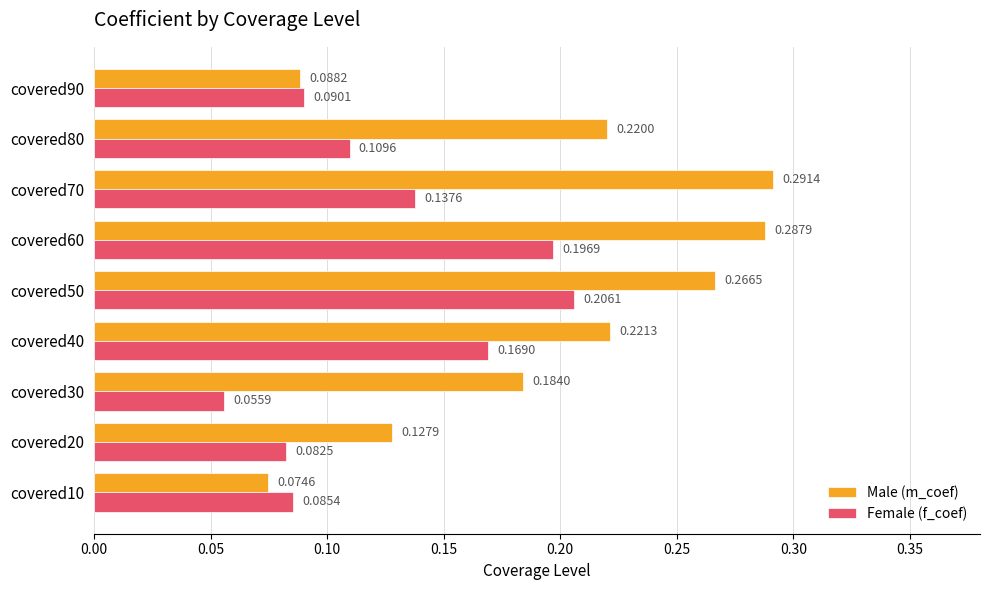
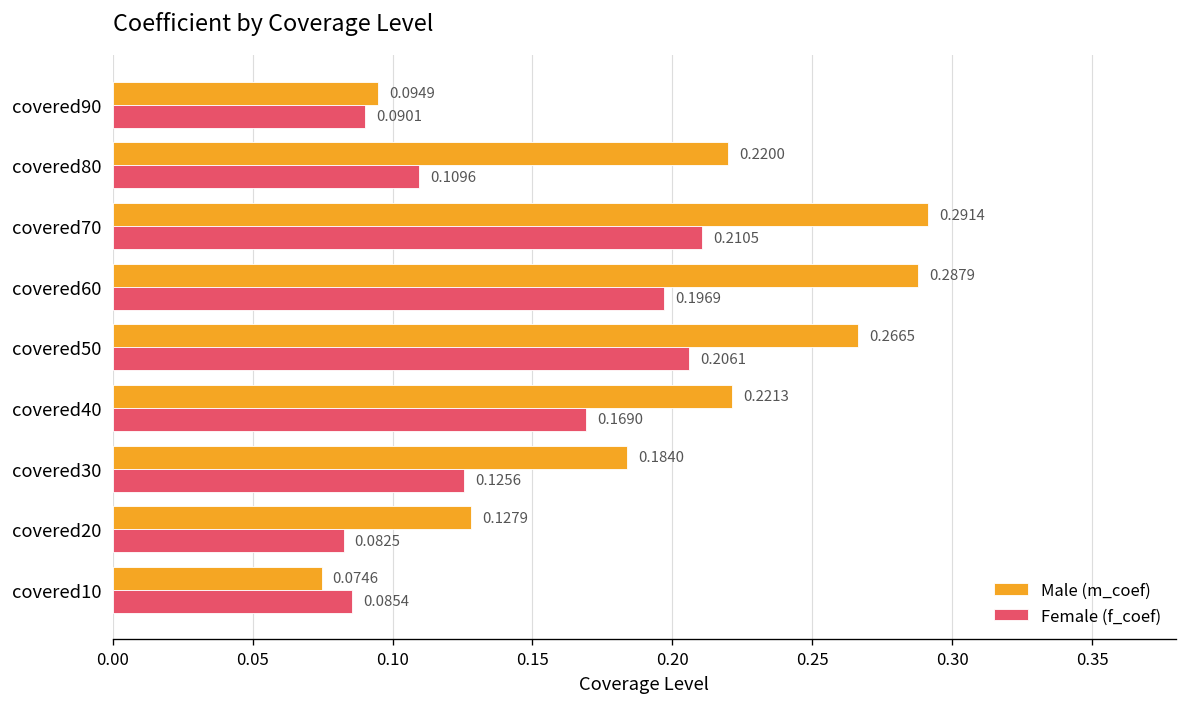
Male (m_coef), covered90: 0.0882 -> 0.0949
Female (f_coef), covered70: 0.1376 -> 0.2105
Female (f_coef), covered30: 0.0559 -> 0.1256
